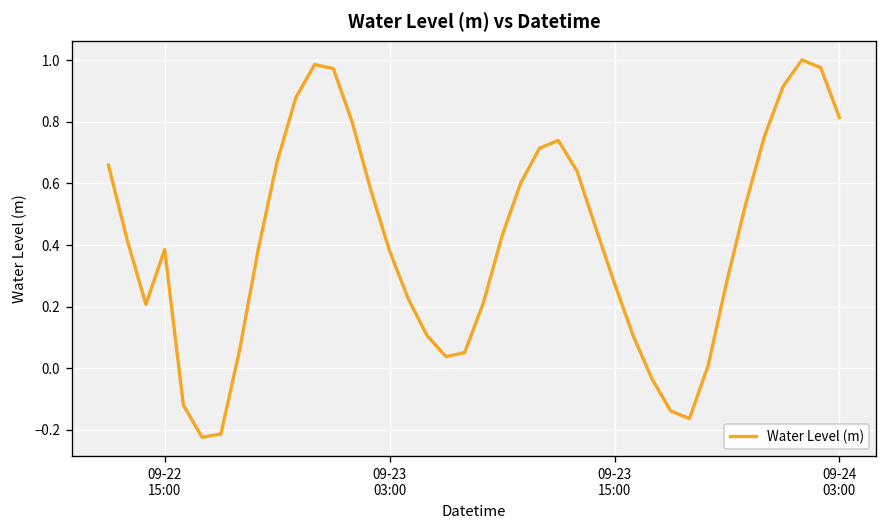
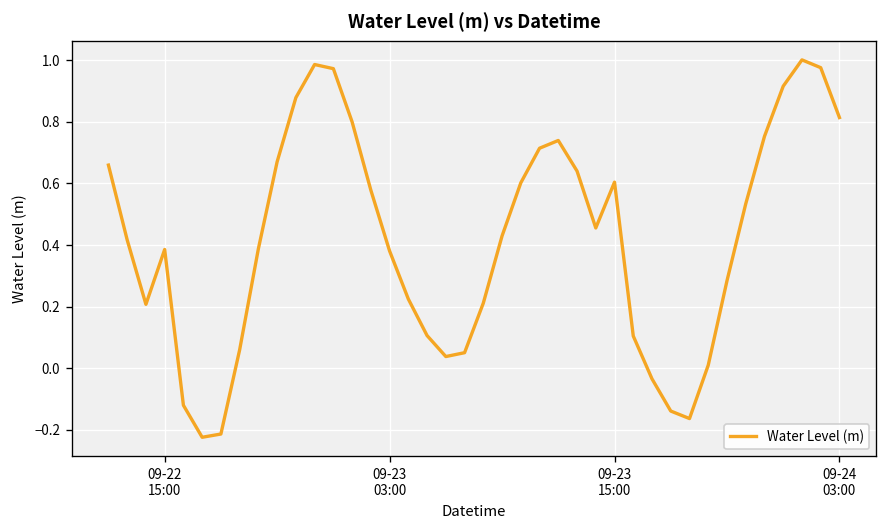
09-23 15:00: 0.28 -> 0.60
